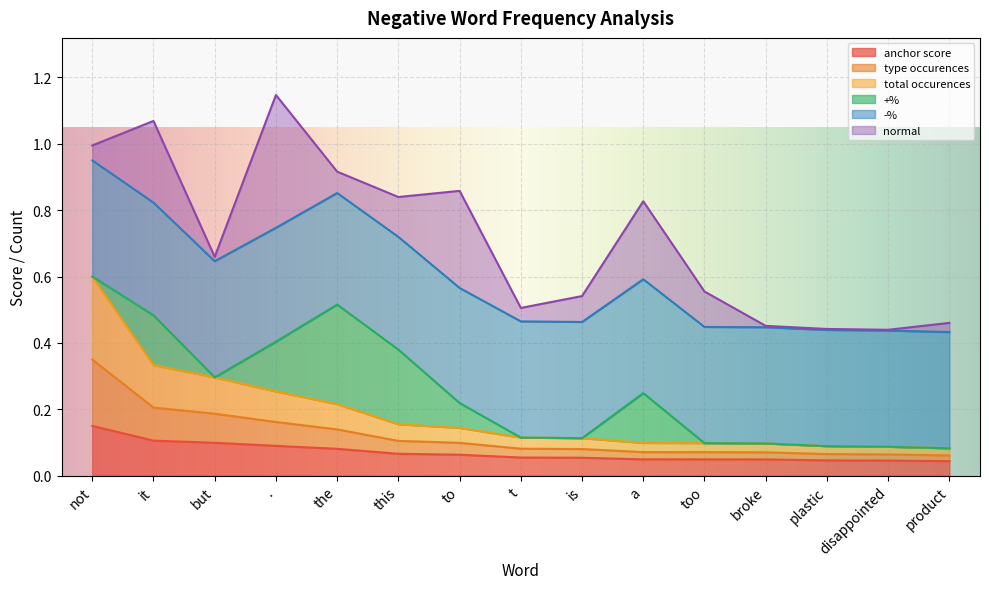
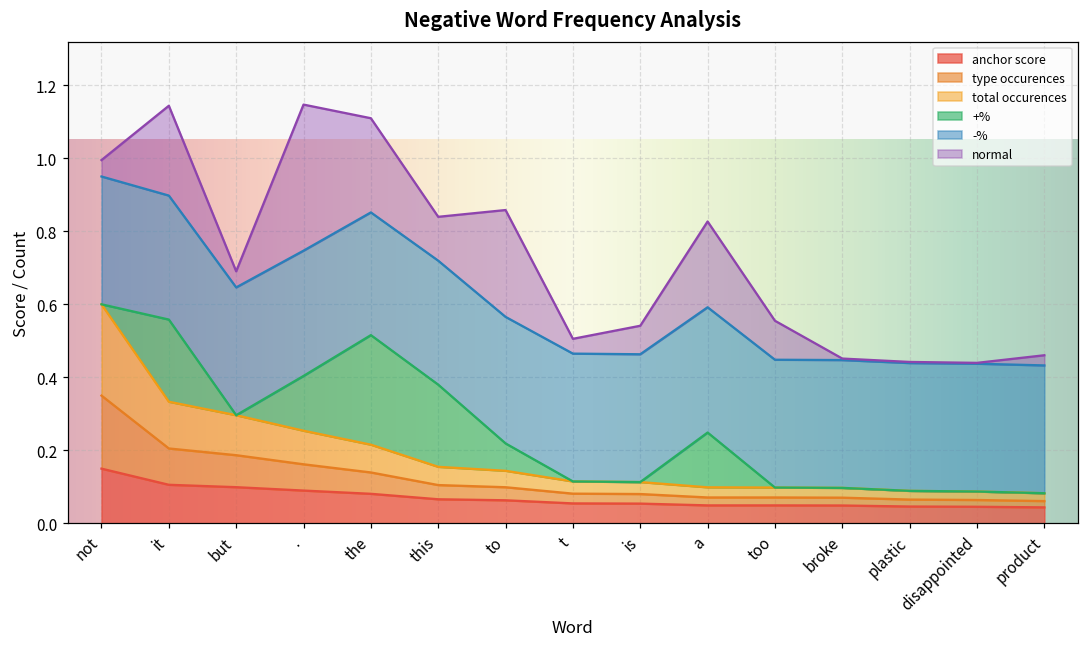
+%, it: 0.15 -> 0.23
normal, but: 0.01 -> 0.04
normal, the: 0.06 -> 0.26
